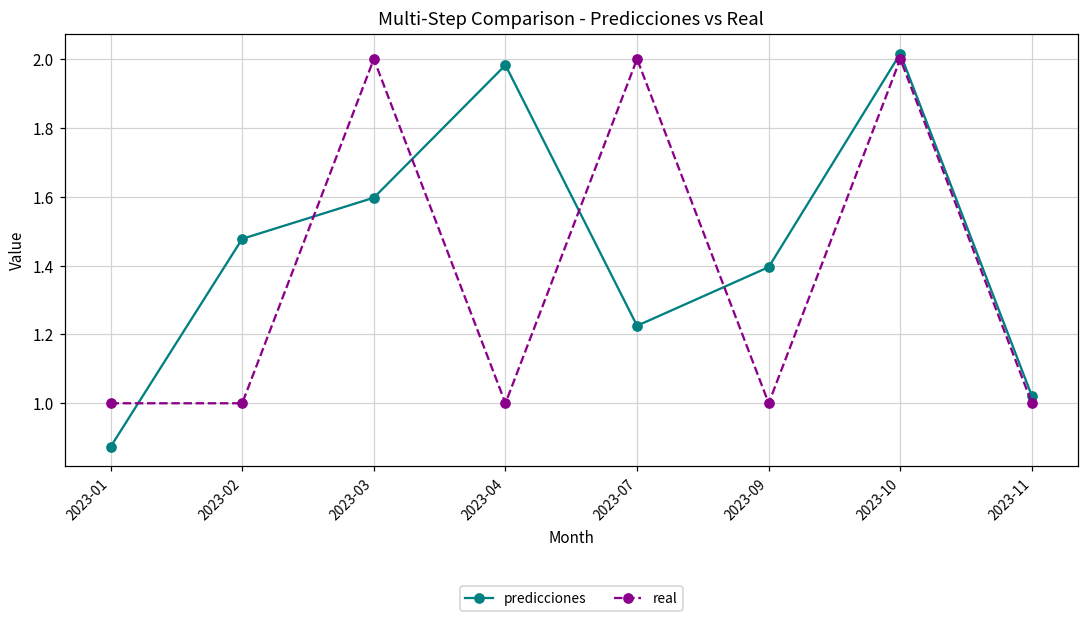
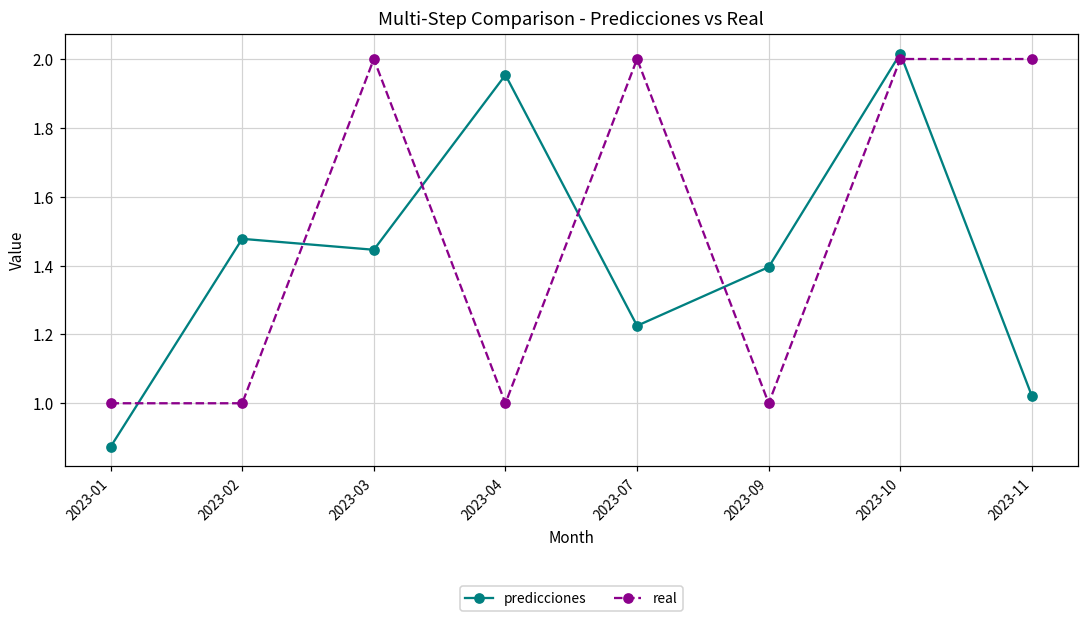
predicciones, 2023-03: 1.60 -> 1.45
predicciones, 2023-04: 1.98 -> 1.95
real, 2023-11: 1 -> 2
